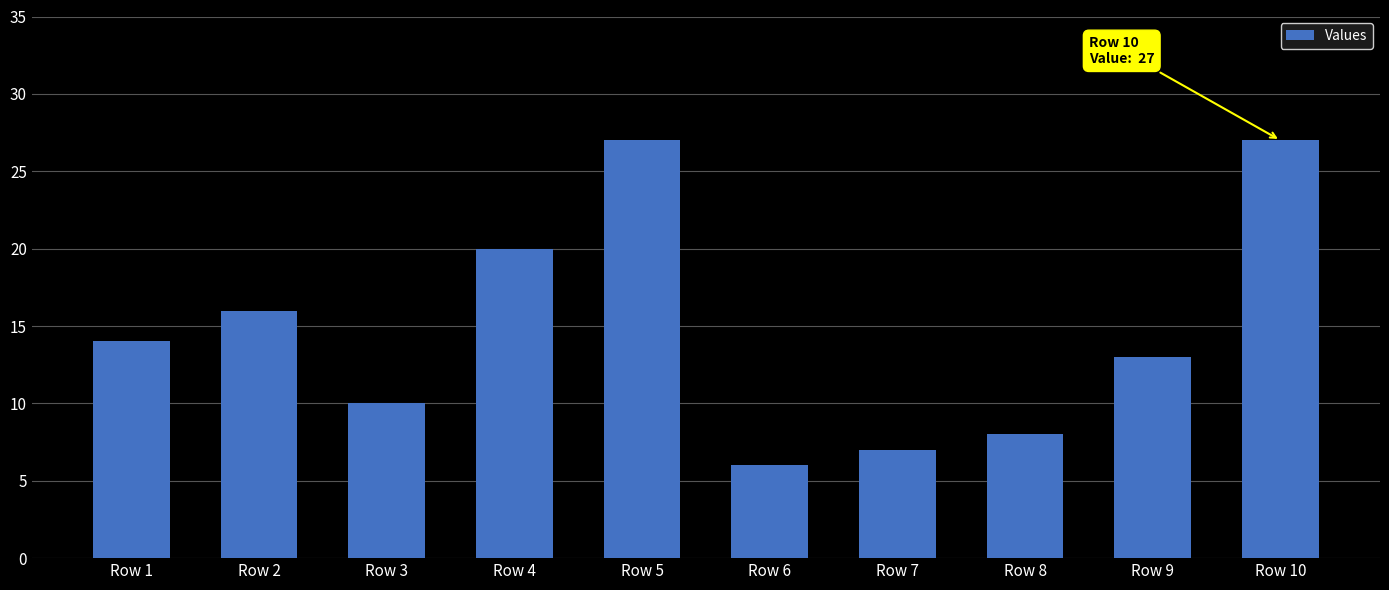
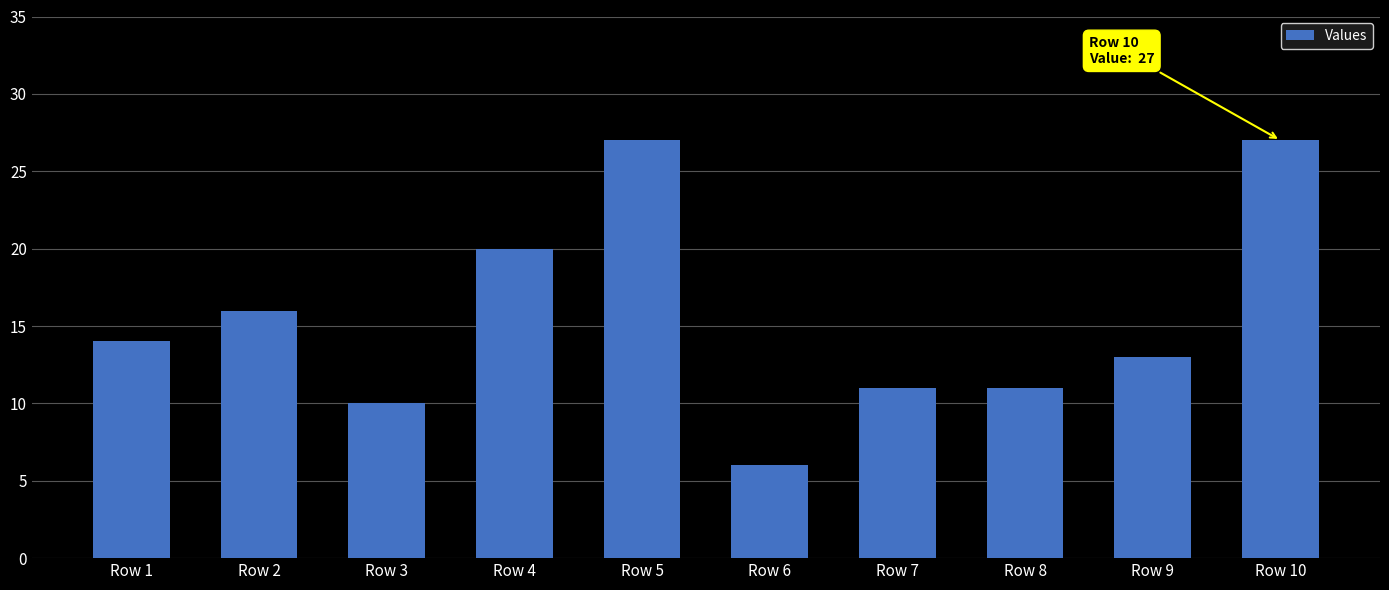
Row 7: 7 -> 11
Row 8: 8 -> 11
